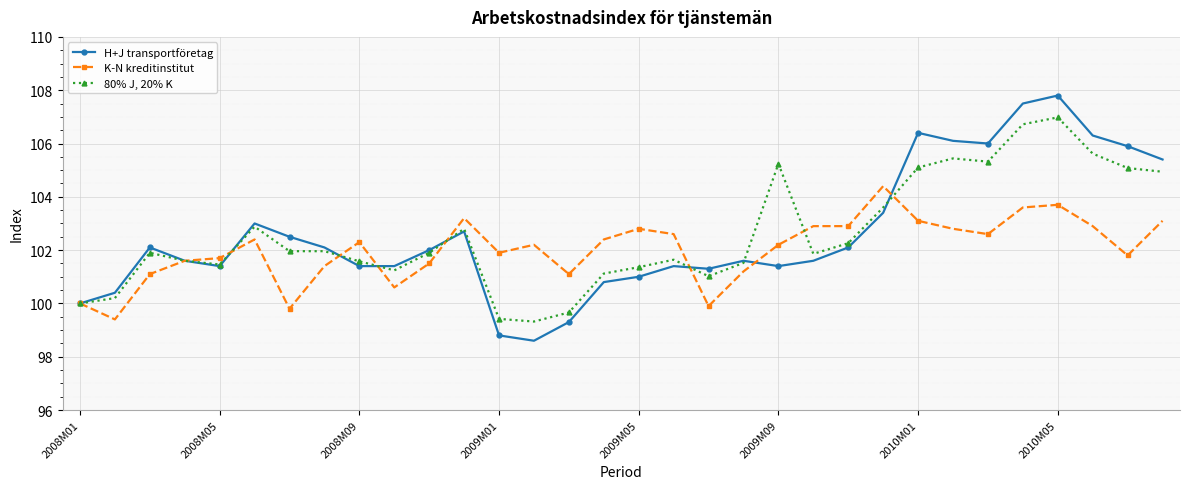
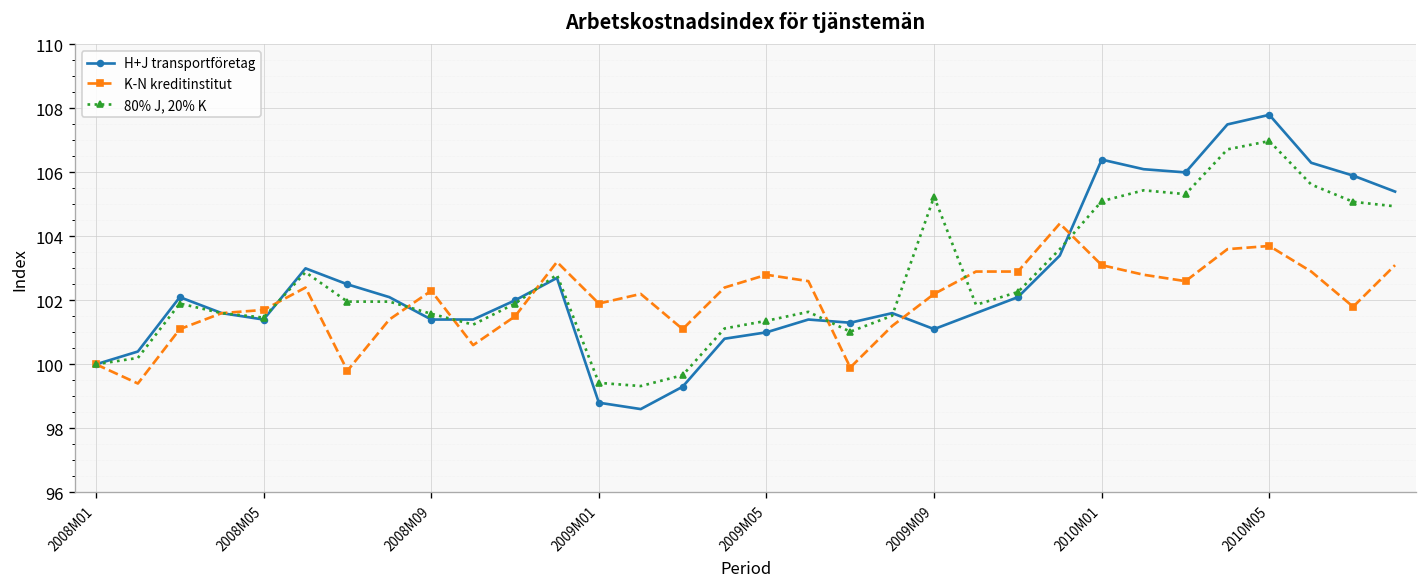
H+J transportföretag, 2009M09: 101.4 -> 101.1
